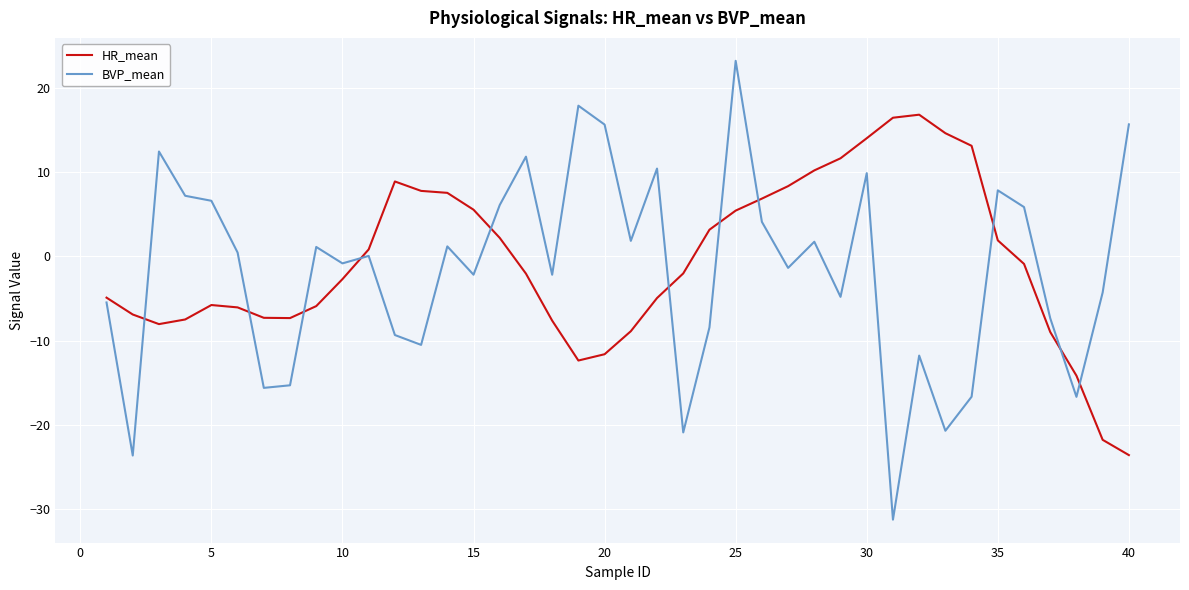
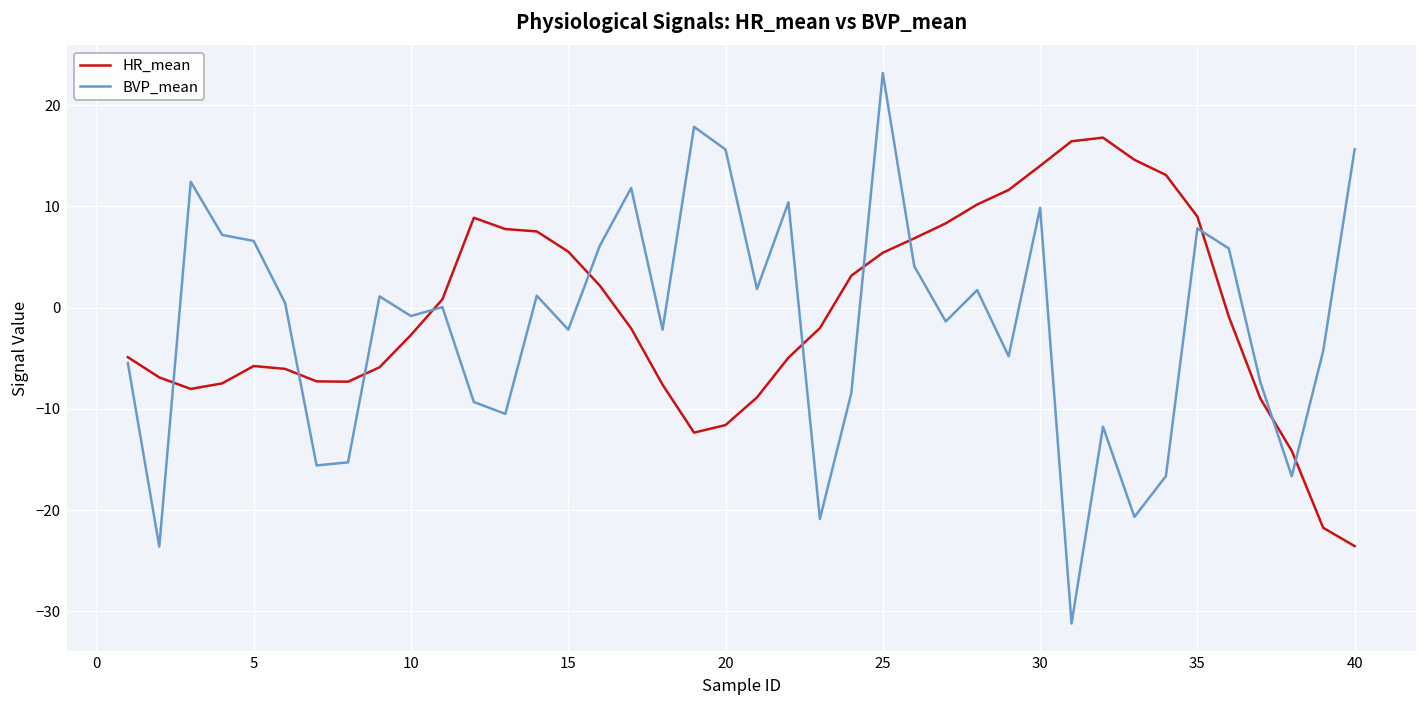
HR_mean, 35: 2 -> 9
